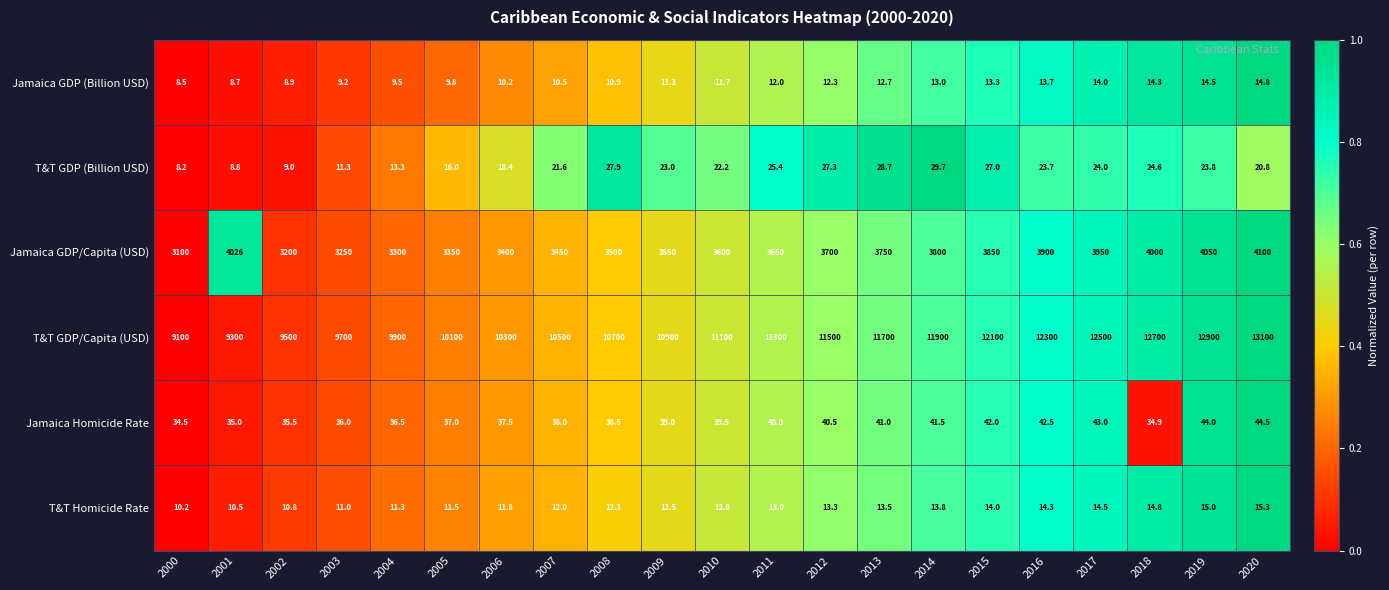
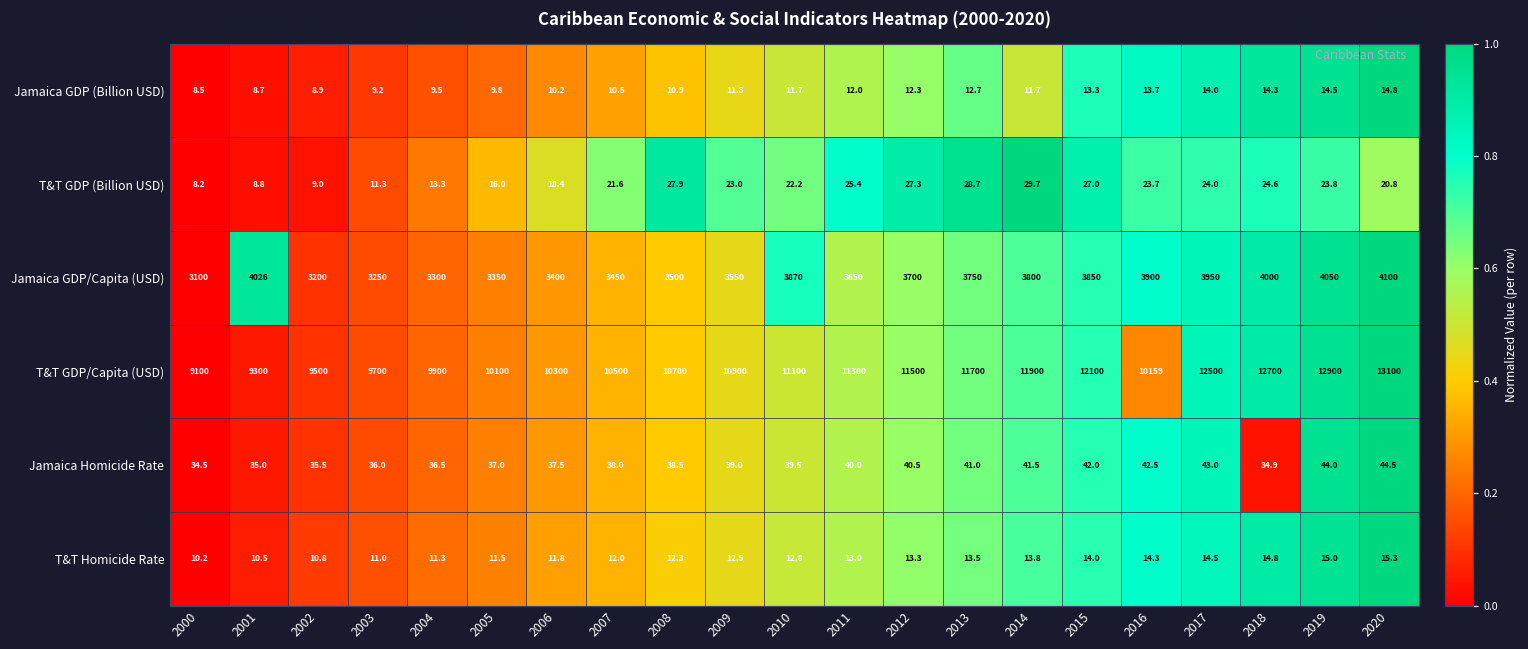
Jamaica GDP (Billion USD), 2014: 13.0 -> 11.7
Jamaica GDP/Capita (USD), 2010: 3600 -> 3870
T&T GDP/Capita (USD), 2016: 12300 -> 10159
